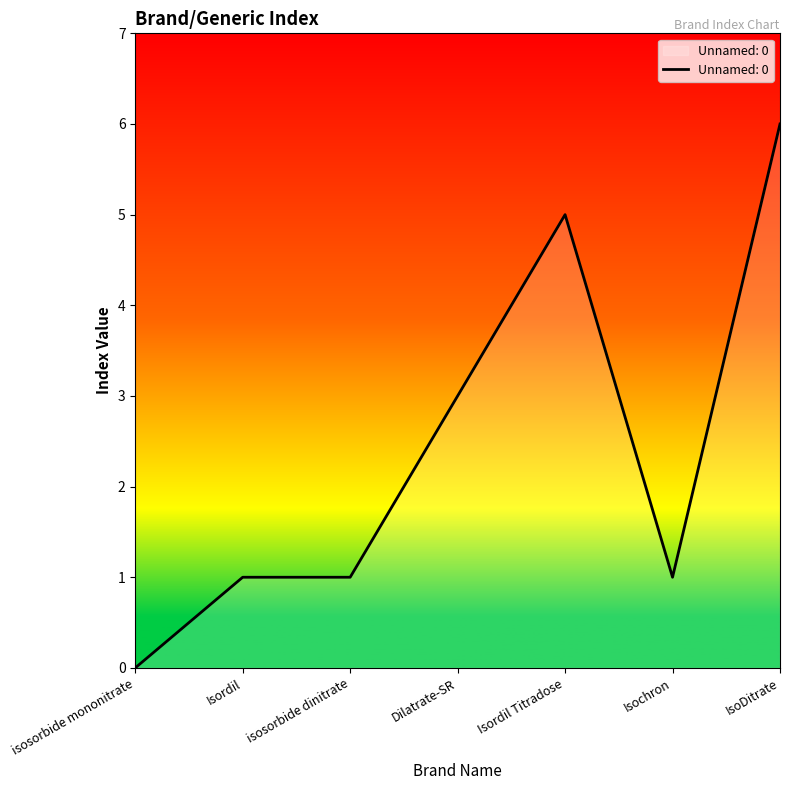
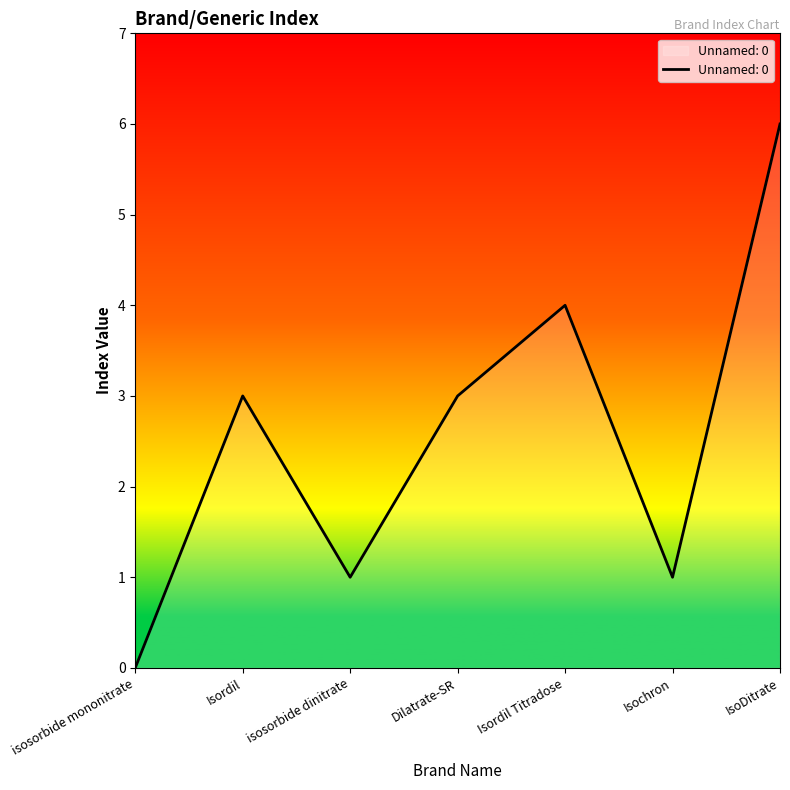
Isordil: 1 -> 3
Isordil Titradose: 5 -> 4
